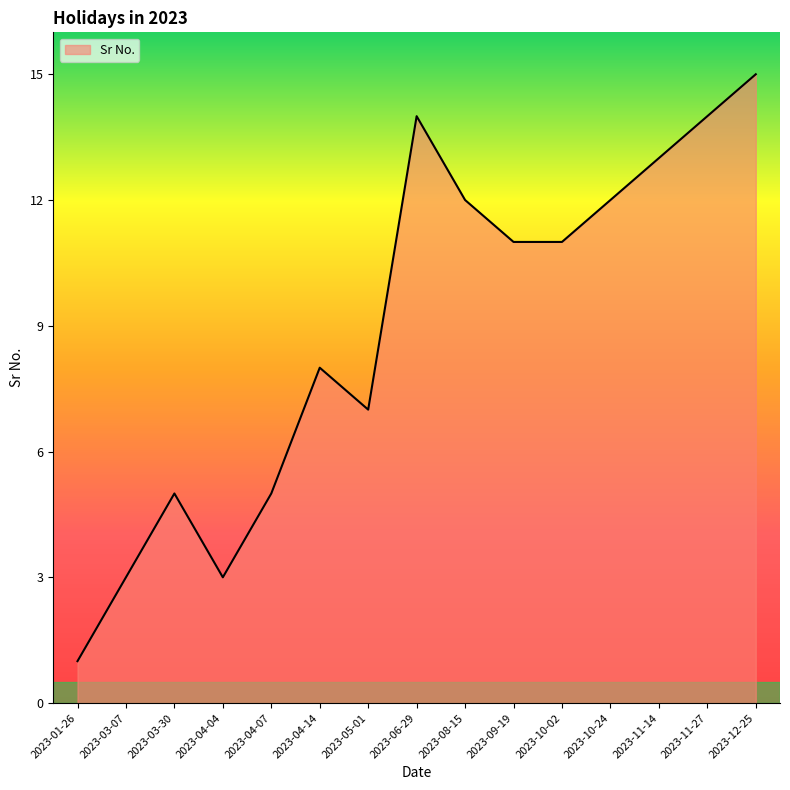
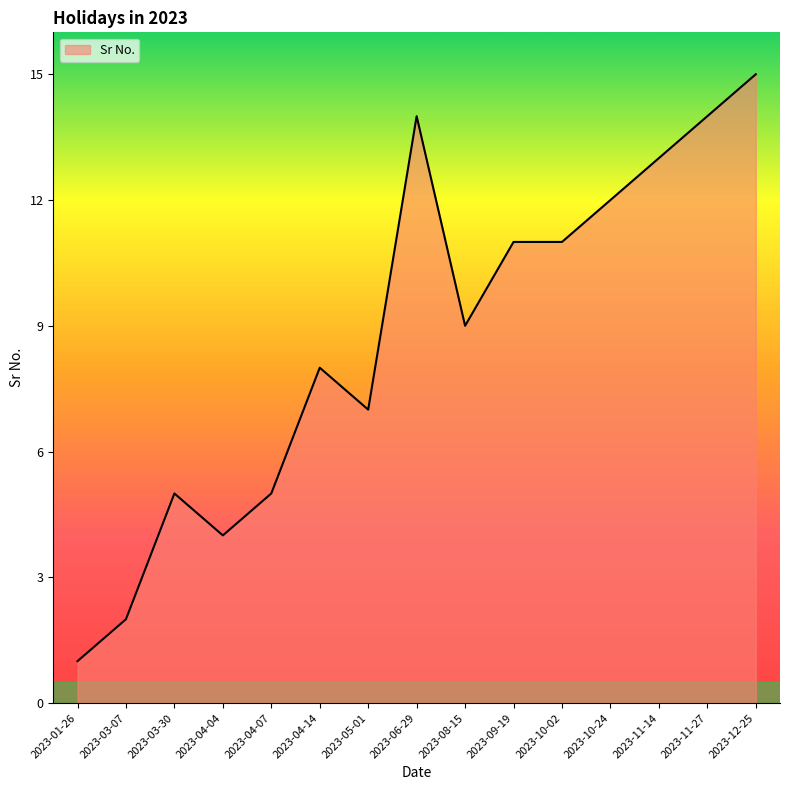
2023-03-07: 3 -> 2
2023-04-04: 3 -> 4
2023-08-15: 12 -> 9
